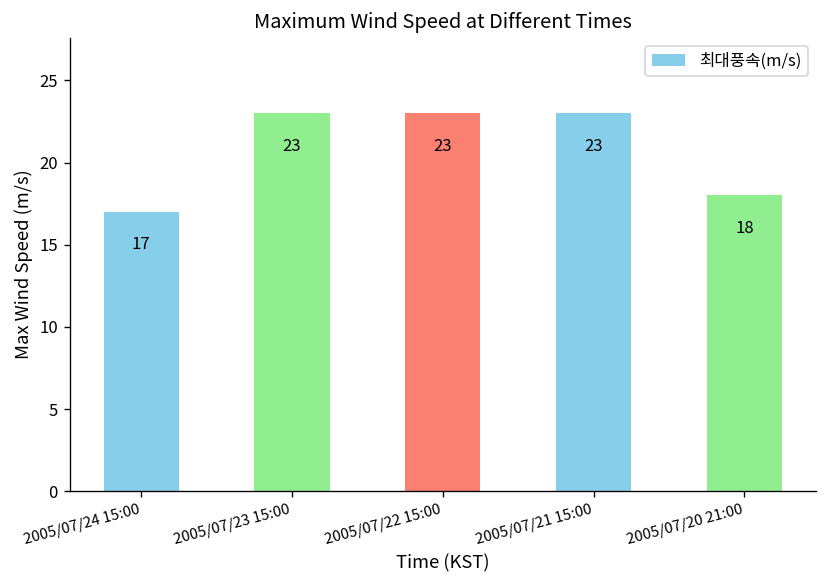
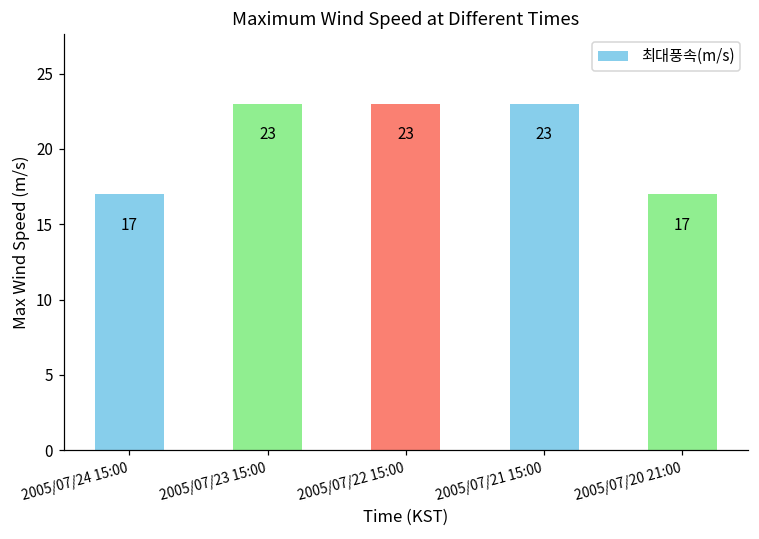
2005/07/20 21:00: 18 -> 17
